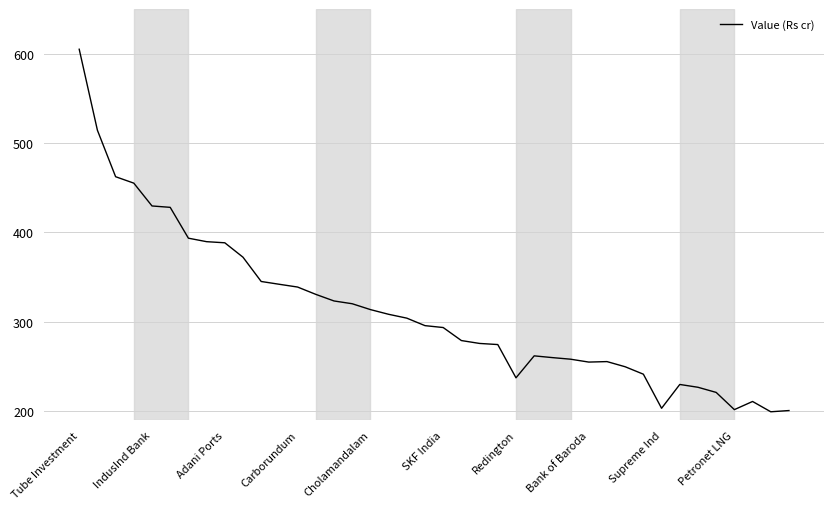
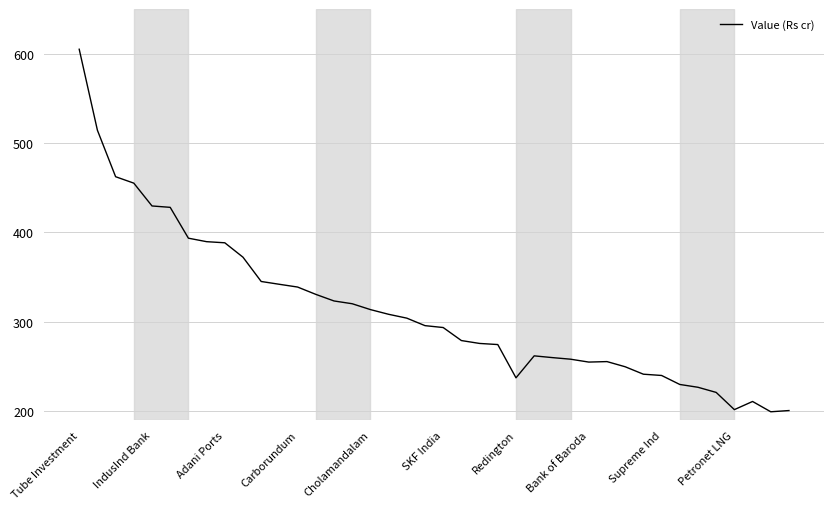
Supreme Ind: 200 -> 240
